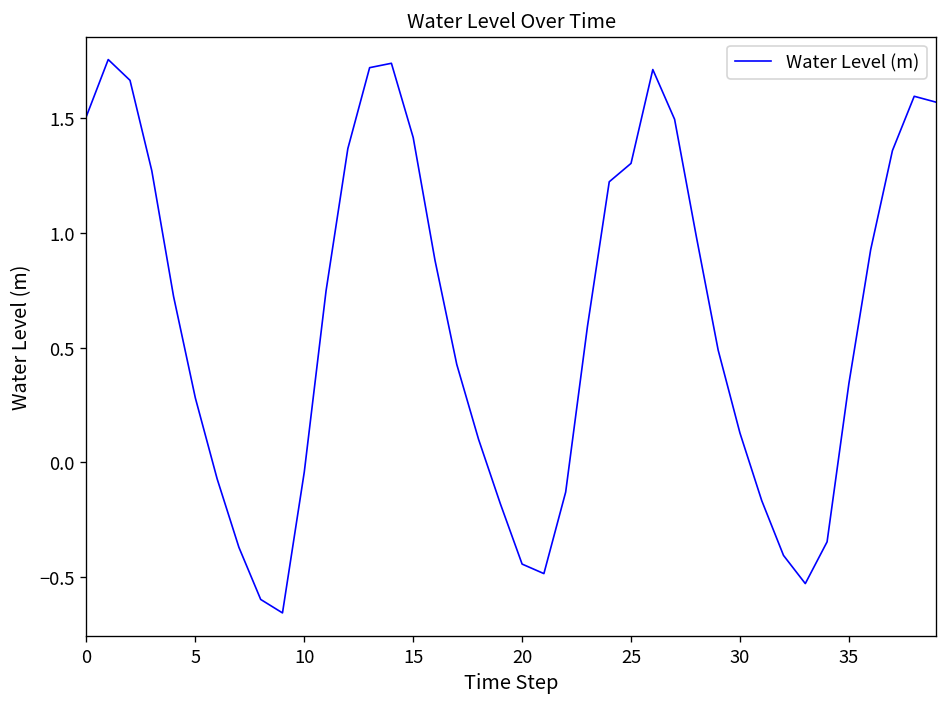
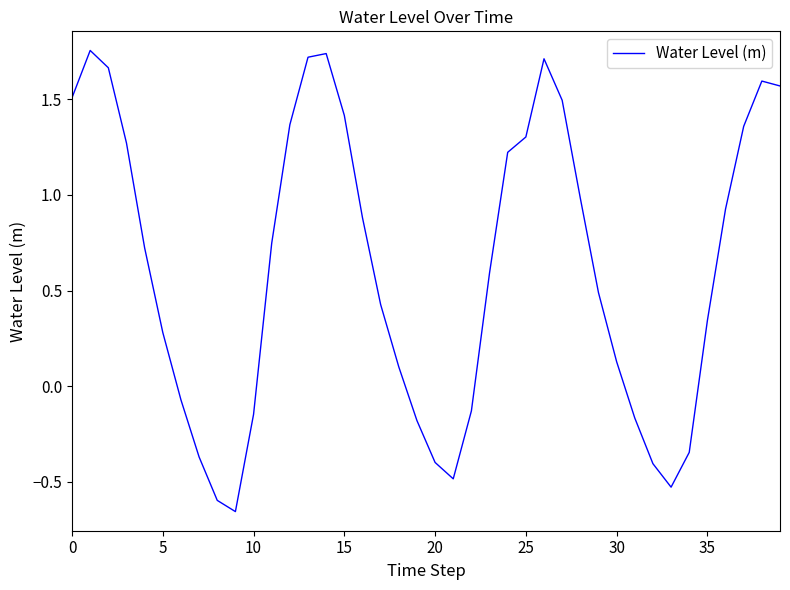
10: -0.04 -> -0.15
20: -0.44 -> -0.40
